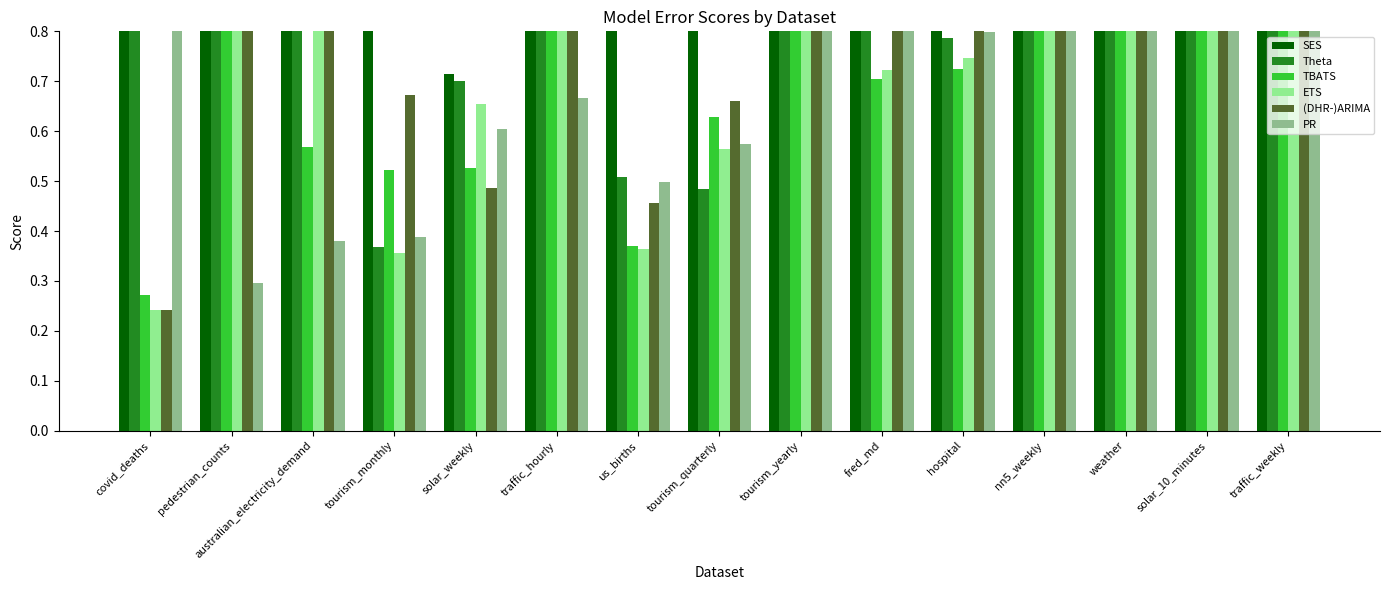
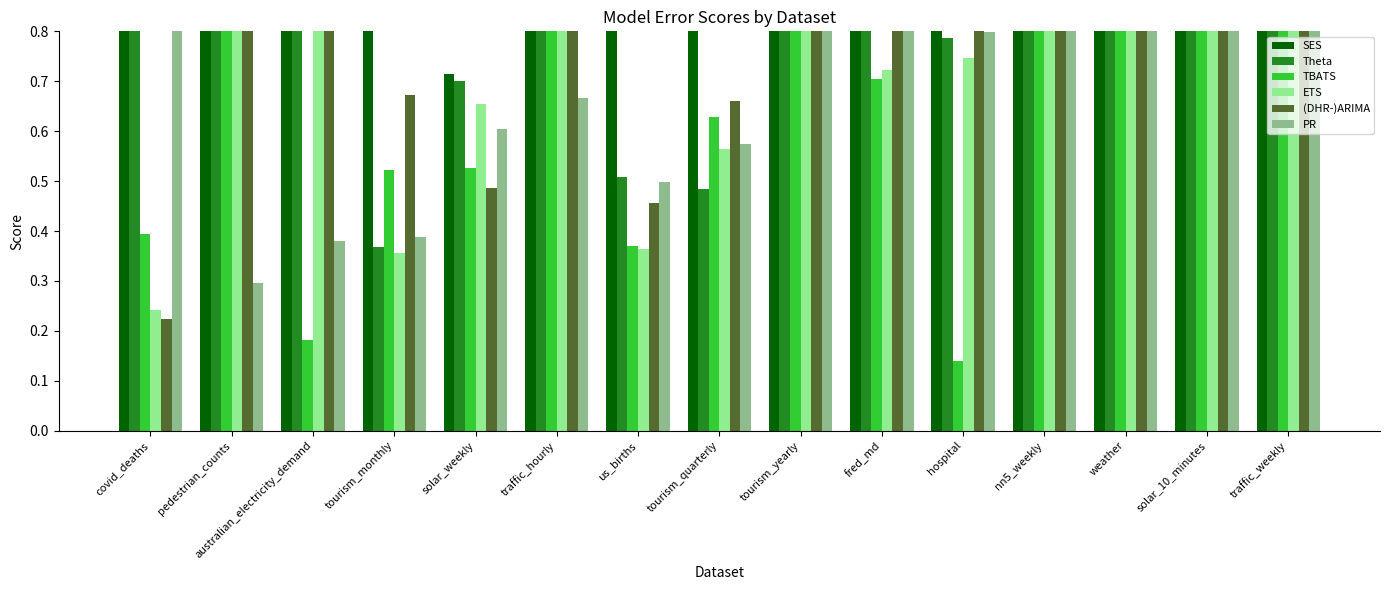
TBATS, covid_deaths: 0.27 -> 0.39
(DHR-)ARIMA, covid_deaths: 0.24 -> 0.22
TBATS, australian_electricity_demand: 0.57 -> 0.18
TBATS, hospital: 0.72 -> 0.14
